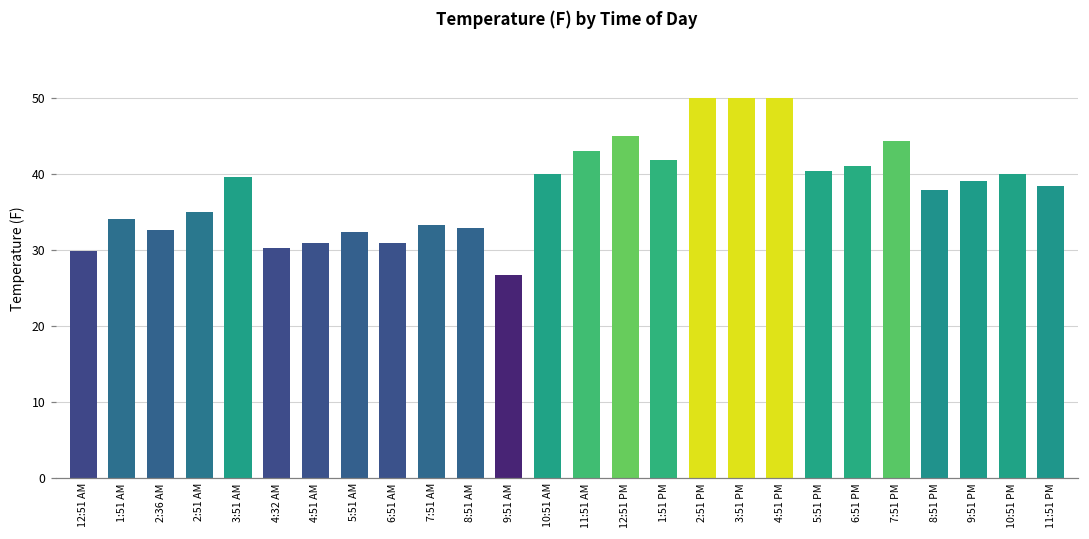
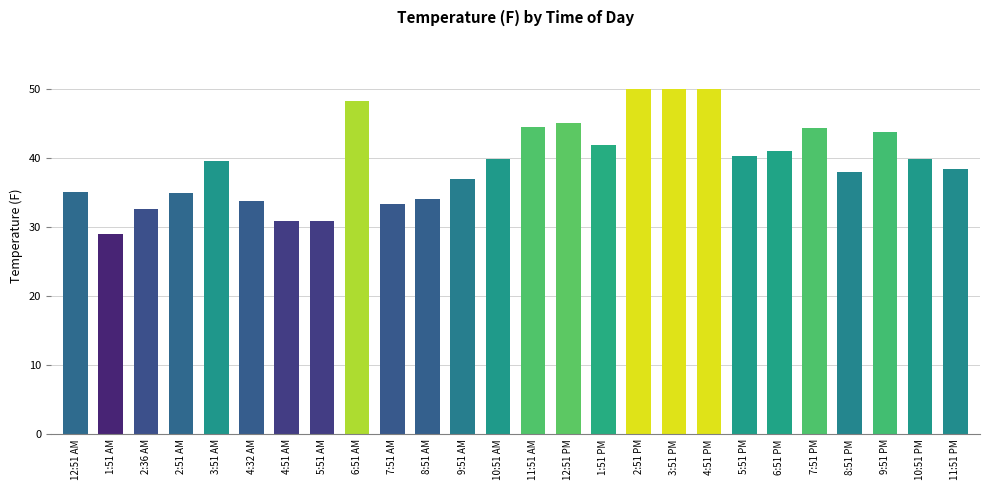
12:51 AM: 30 -> 35
1:51 AM: 34 -> 29
4:32 AM: 30 -> 34
5:51 AM: 32 -> 31
6:51 AM: 31 -> 48
8:51 AM: 33 -> 34
9:51 AM: 27 -> 37
11:51 AM: 43 -> 44
9:51 PM: 39 -> 44
